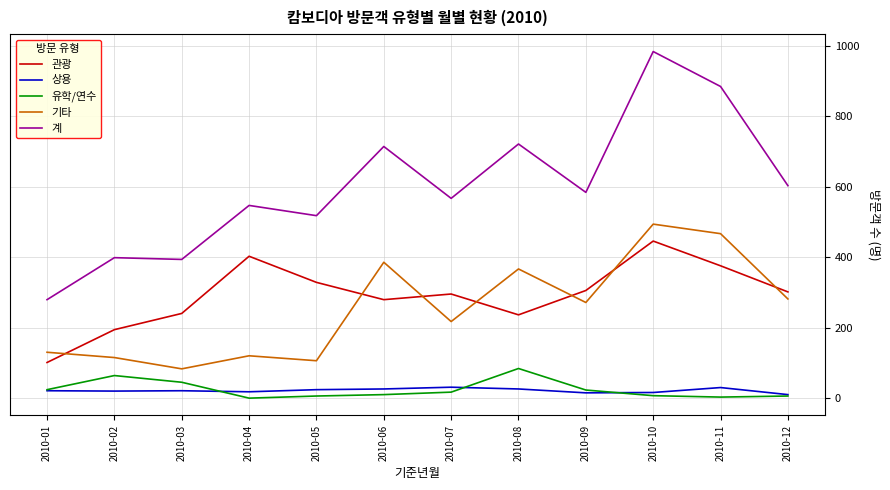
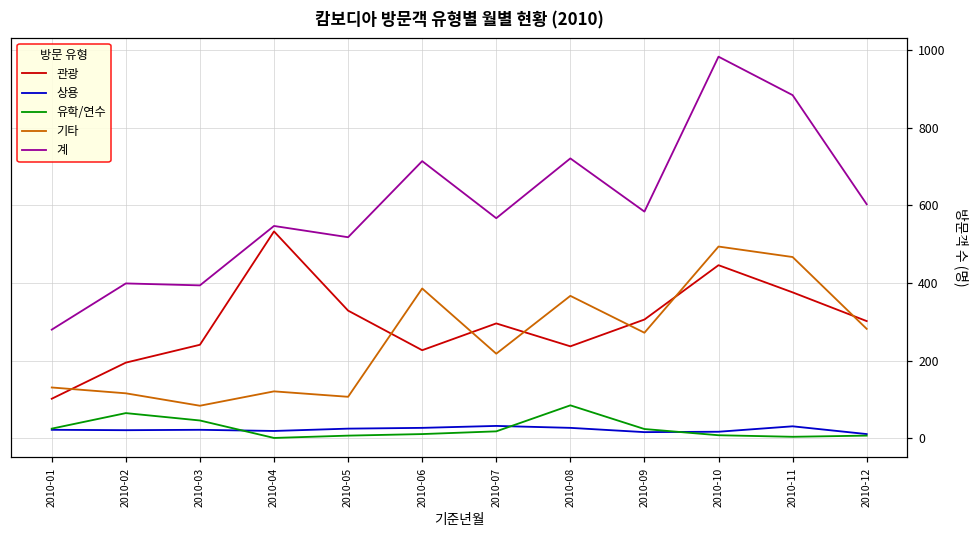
관광, 2010-04: 400 -> 530
관광, 2010-06: 280 -> 230
